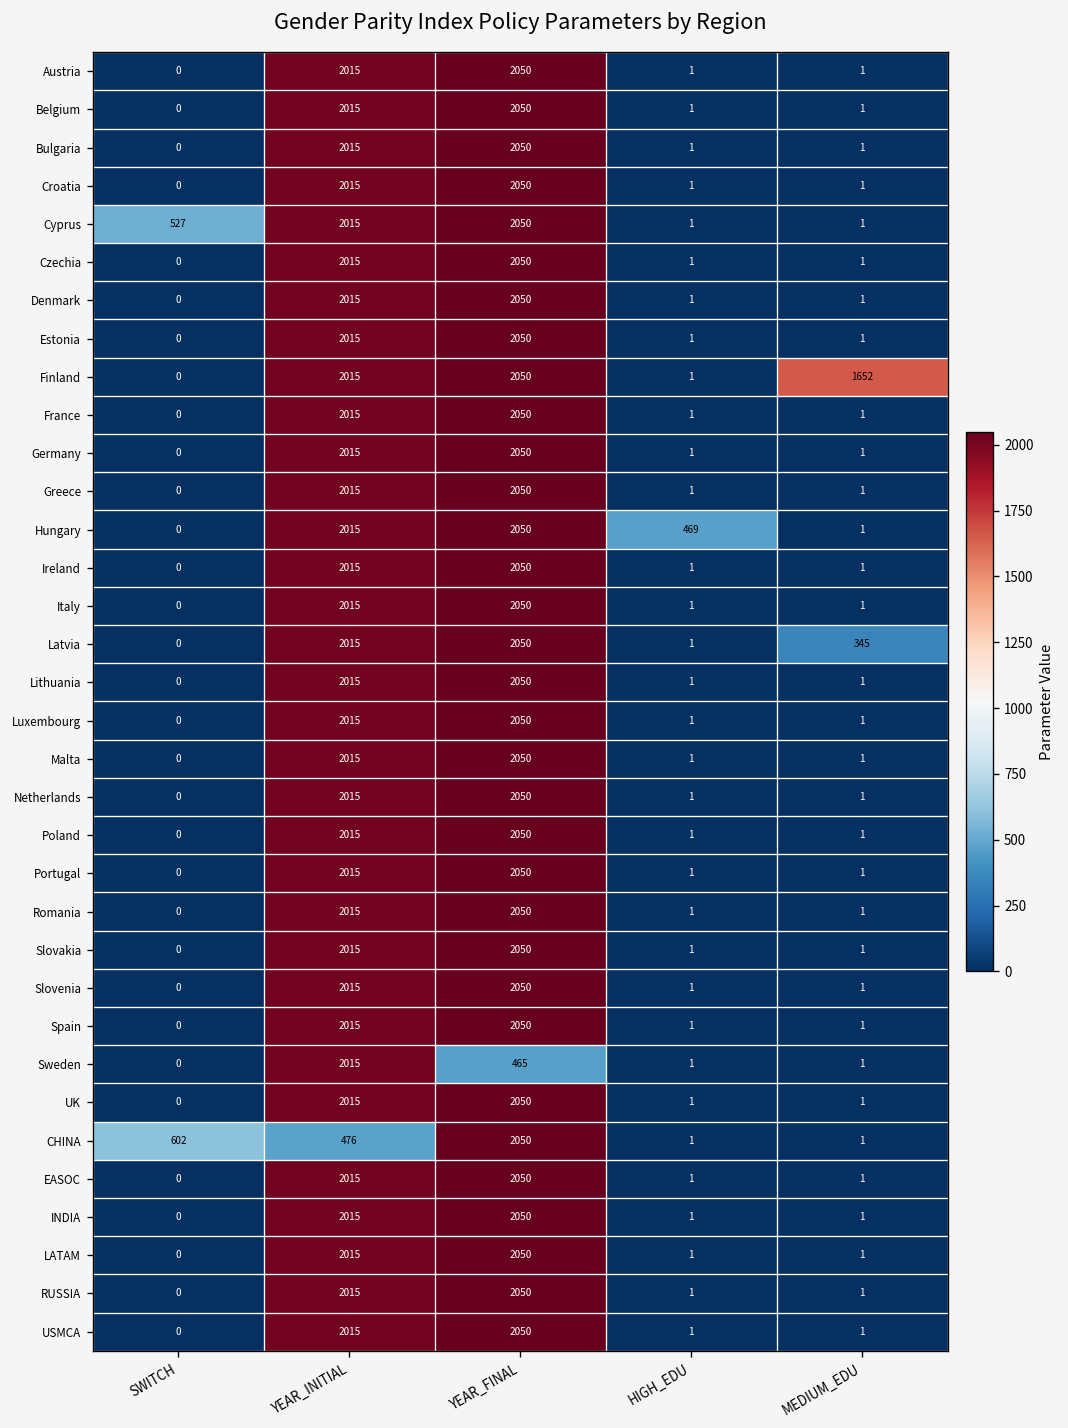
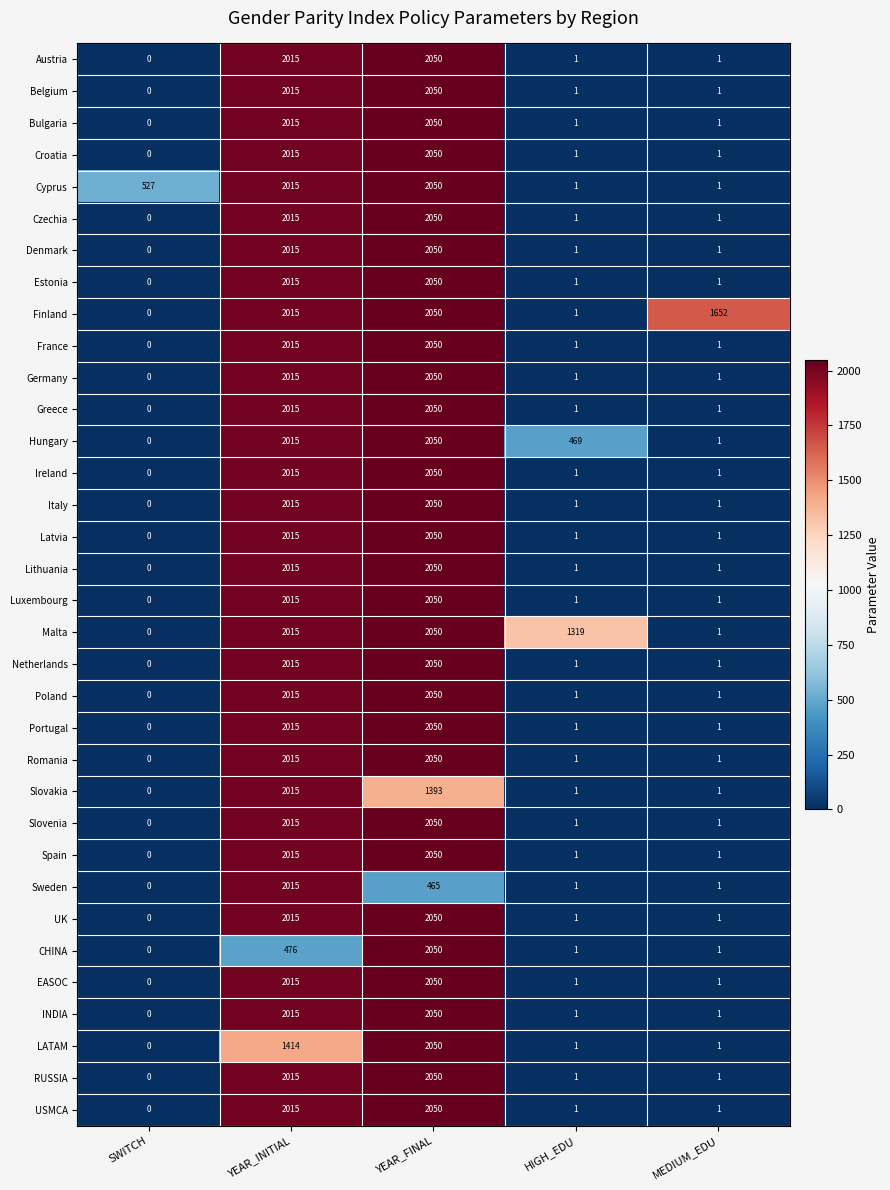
Latvia, MEDIUM_EDU: 345 -> 1
Malta, HIGH_EDU: 1 -> 1319
Slovakia, YEAR_FINAL: 2050 -> 1393
CHINA, SWITCH: 602 -> 0
LATAM, YEAR_INITIAL: 2015 -> 1414
